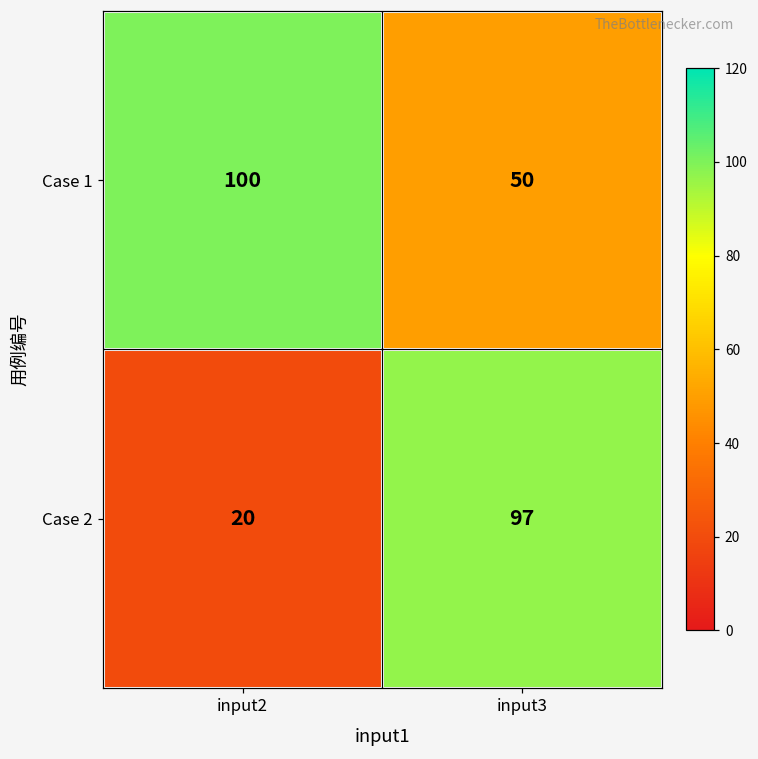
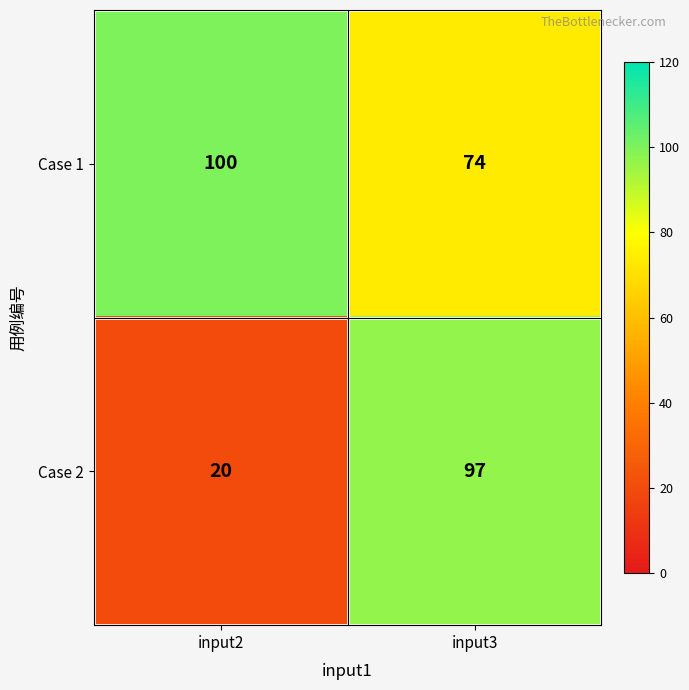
Case 1, input3: 50 -> 74
